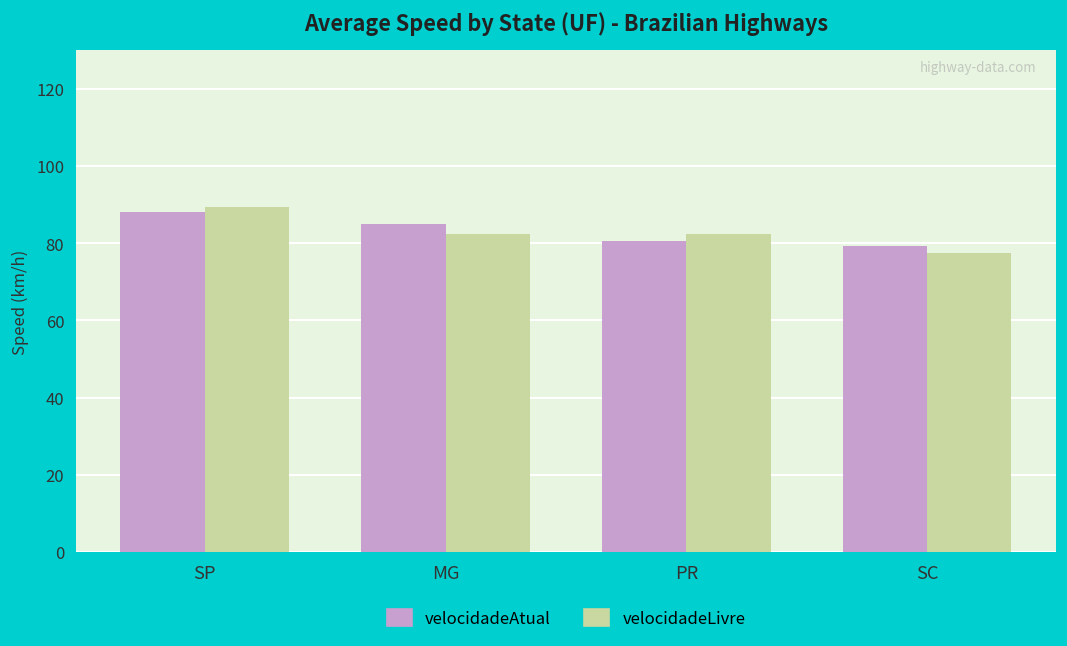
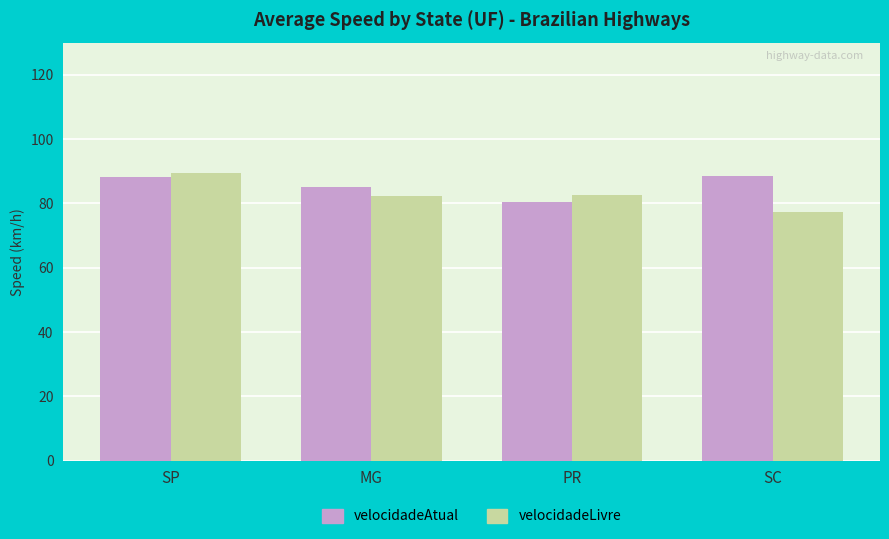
velocidadeAtual, SC: 79 -> 89
